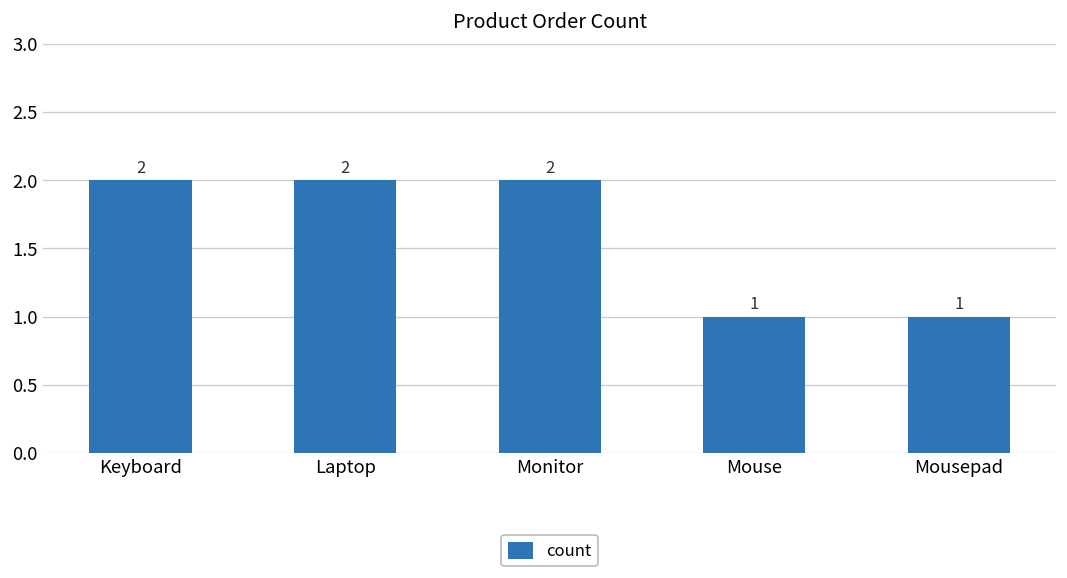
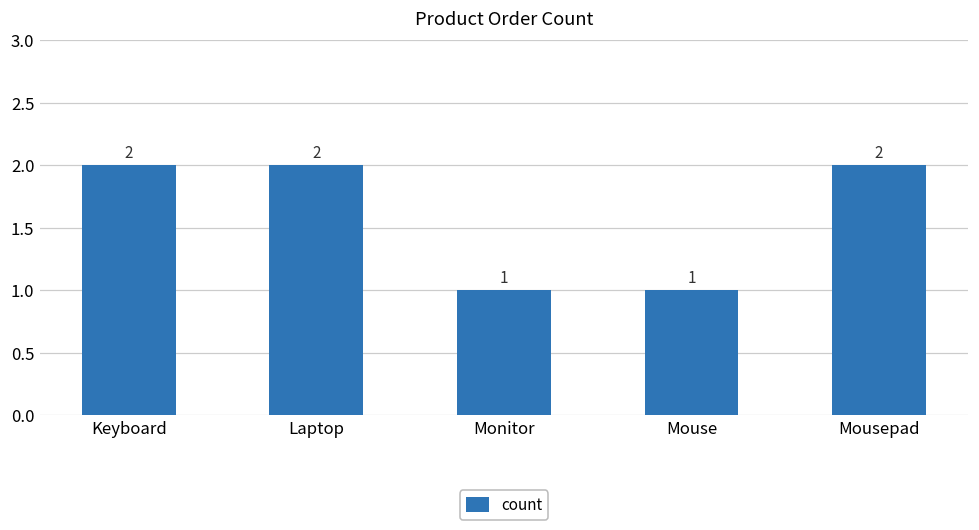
Monitor: 2 -> 1
Mousepad: 1 -> 2
